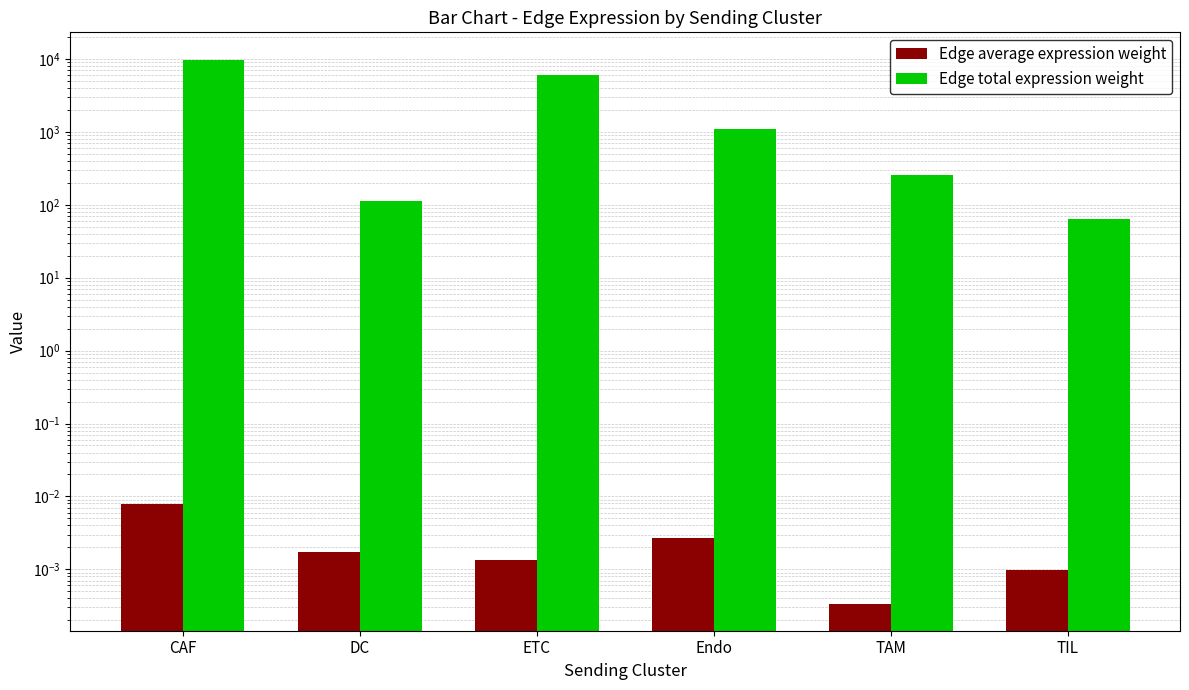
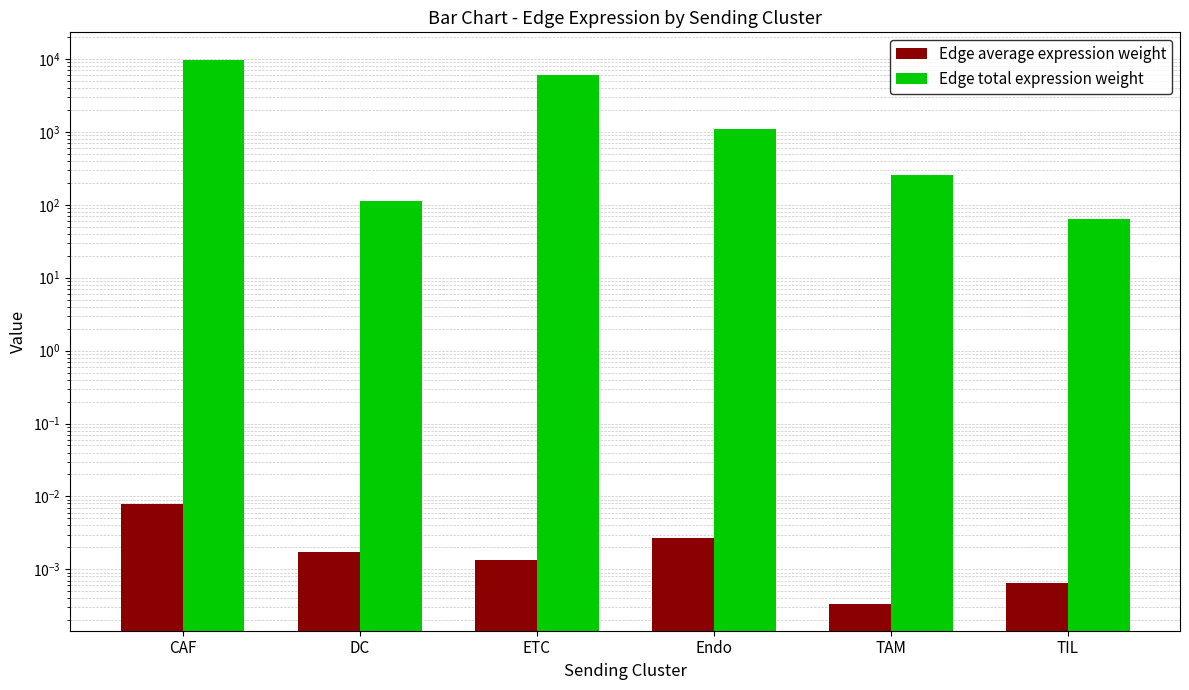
Edge average expression weight, TIL: 0.0010 -> 0.0007
